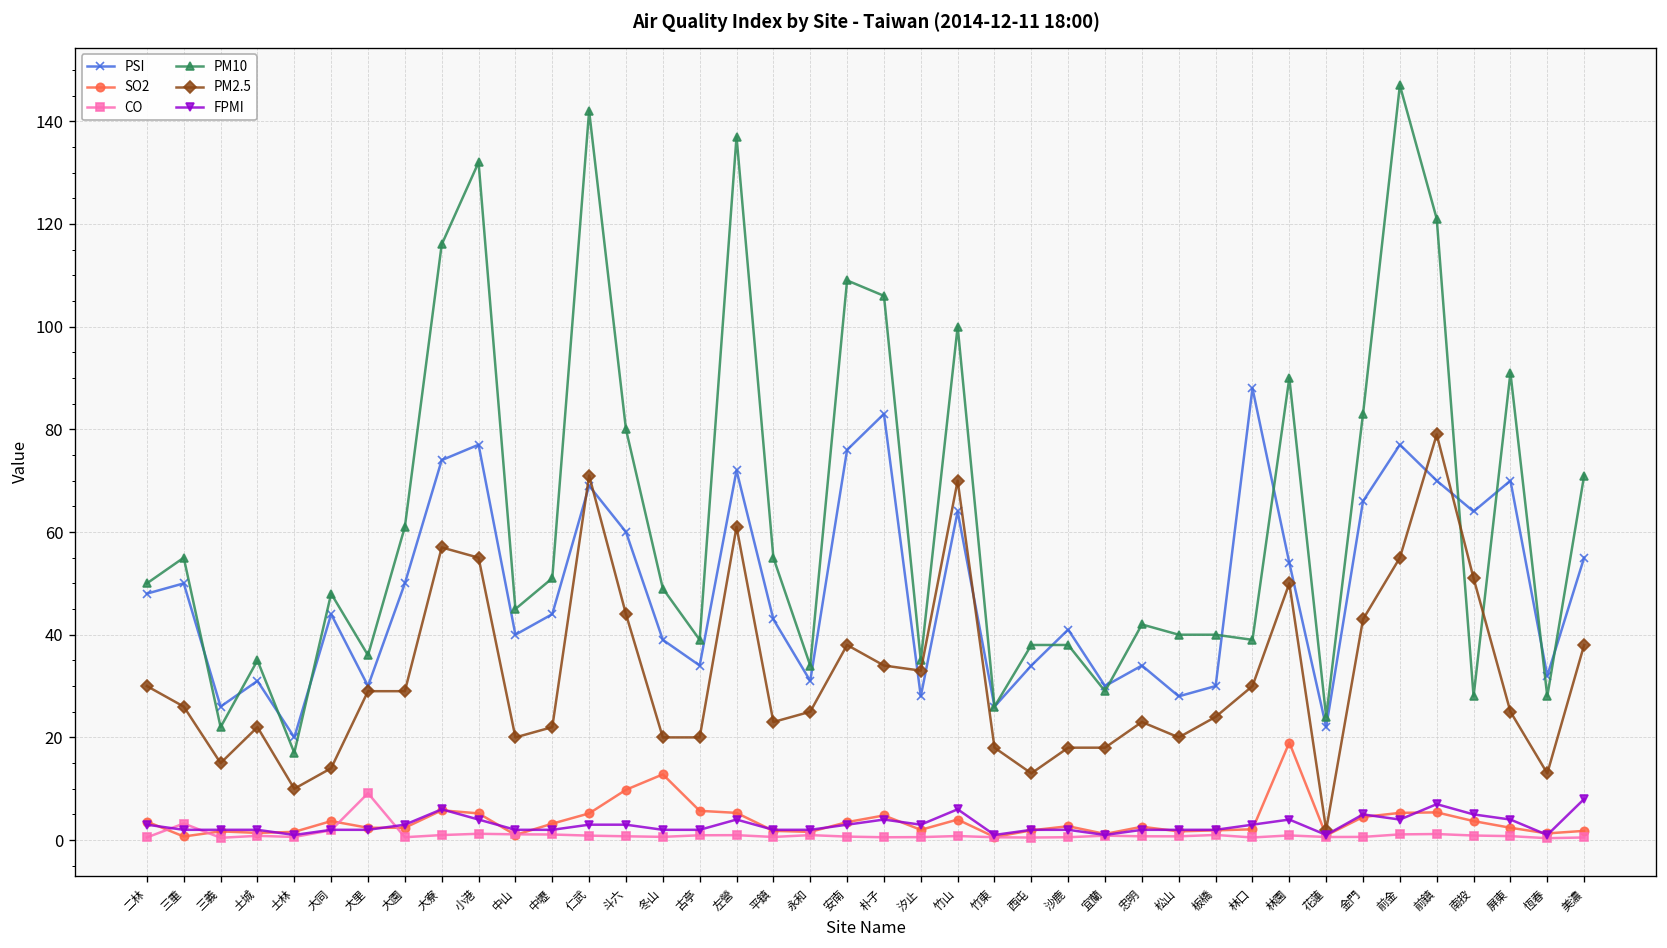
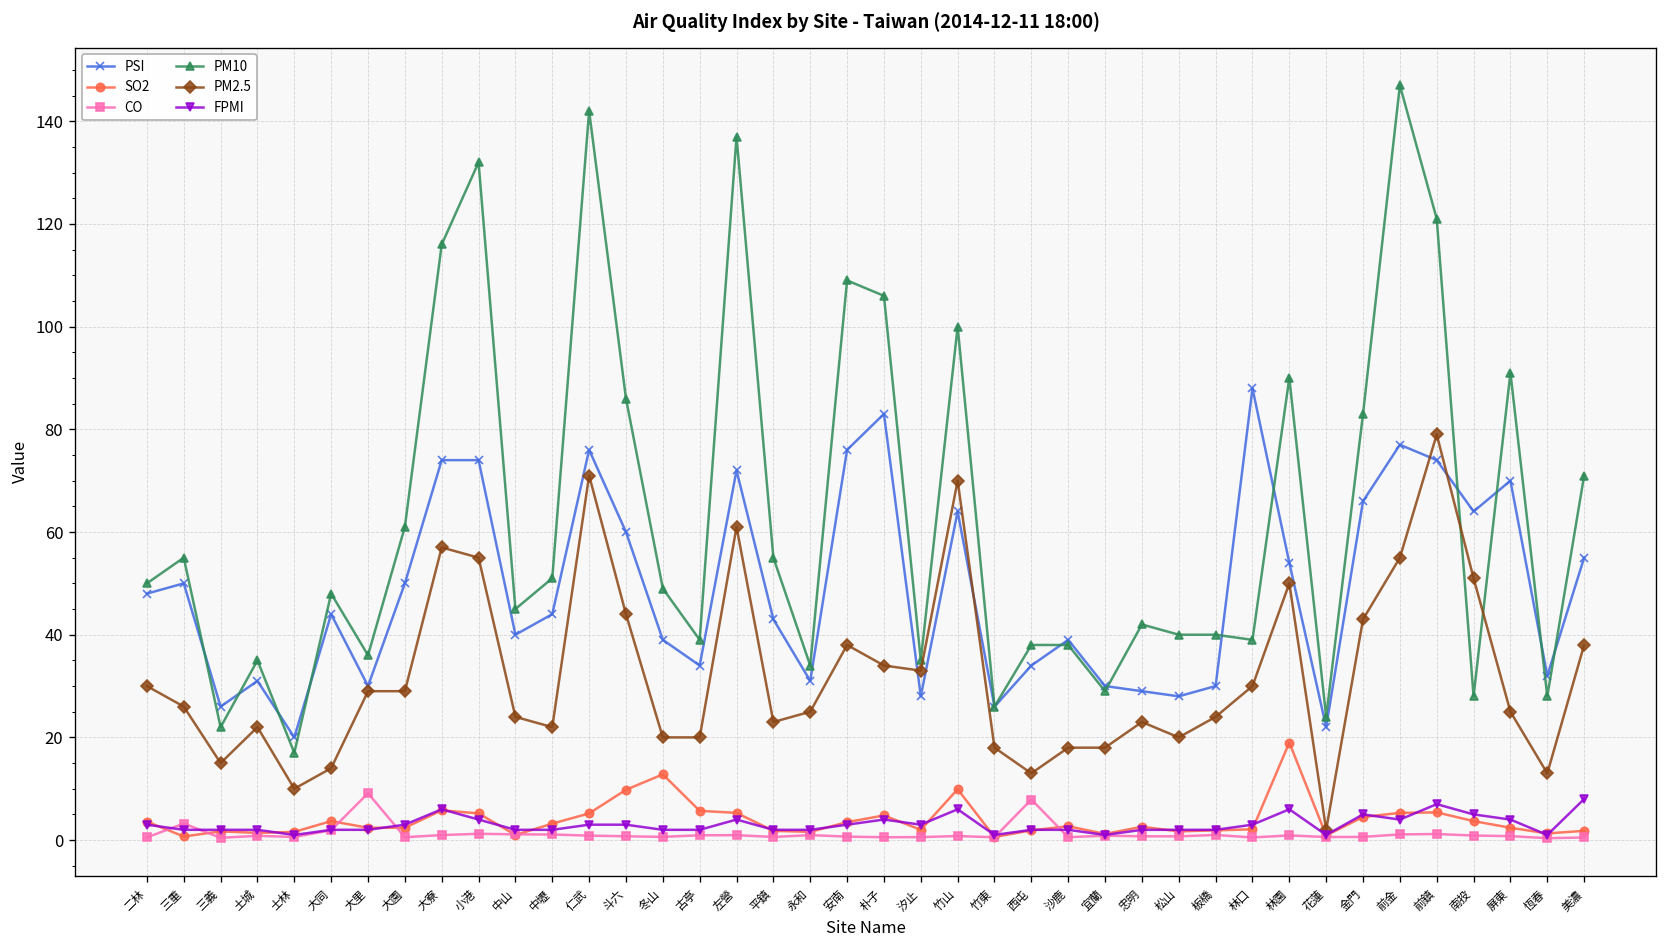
PSI, 小港: 77 -> 74
PM2.5, 中山: 20 -> 24
PSI, 仁武: 69 -> 76
PM10, 斗六: 80 -> 86
SO2, 竹山: 4 -> 10
CO, 西屯: 1 -> 8
PSI, 沙鹿: 41 -> 39
PSI, 忠明: 34 -> 29
FPMI, 林園: 4 -> 6
PSI, 前鎮: 70 -> 74
